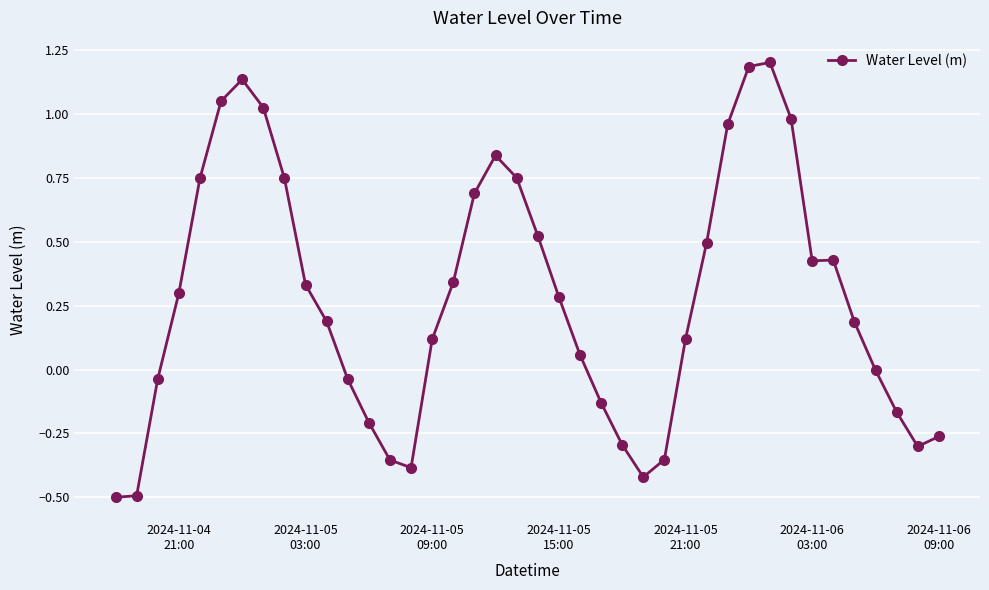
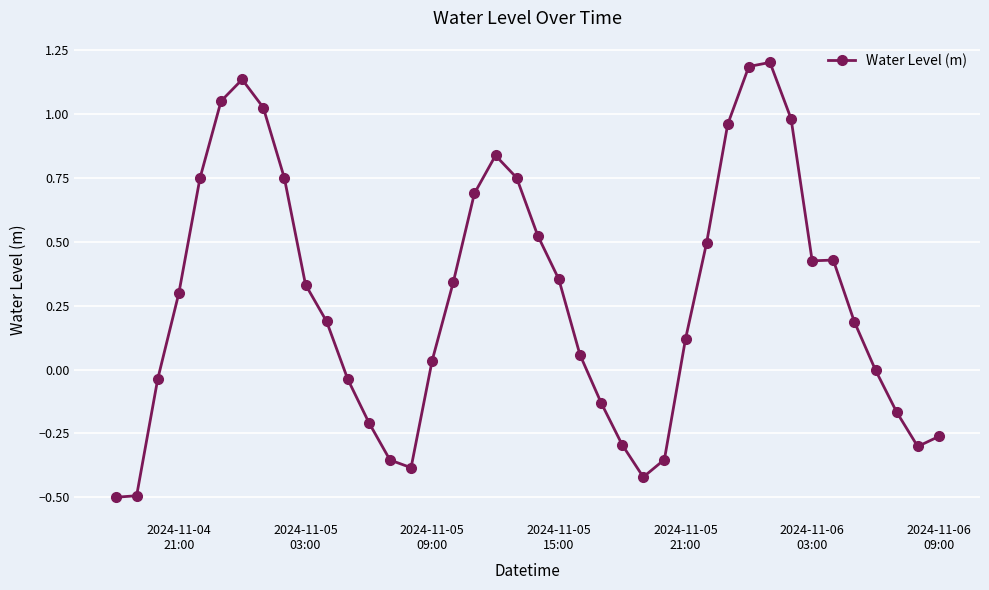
2024-11-05 09:00: 0.12 -> 0.04
2024-11-05 15:00: 0.28 -> 0.35
